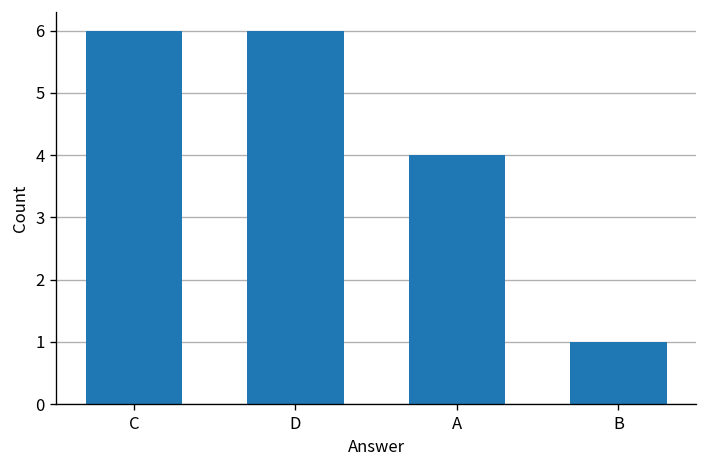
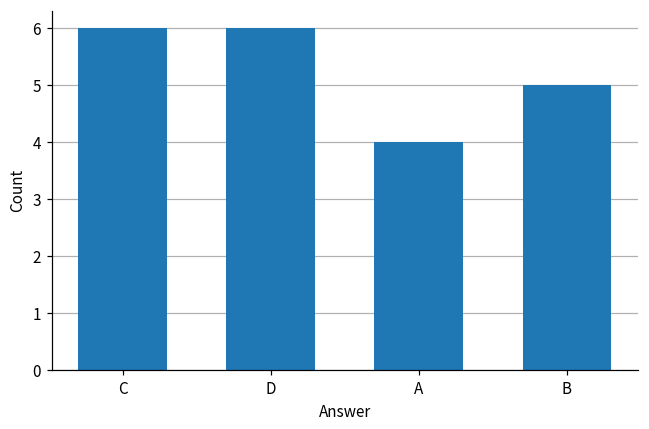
B: 1 -> 5
